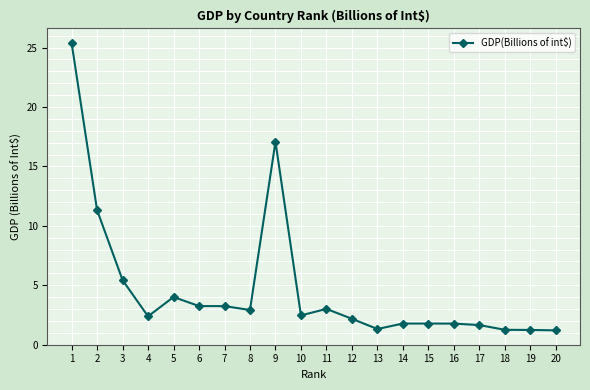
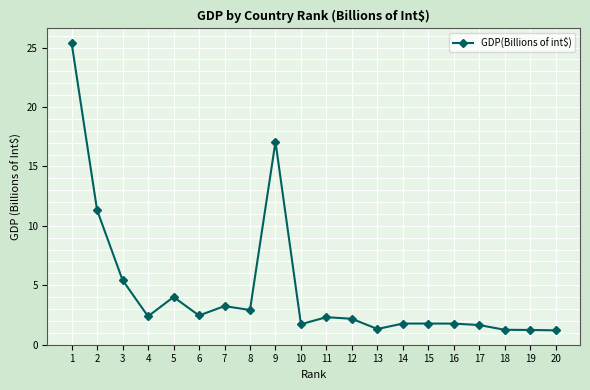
6: 3.2 -> 2.5
10: 2.5 -> 1.7
11: 3.0 -> 2.3
